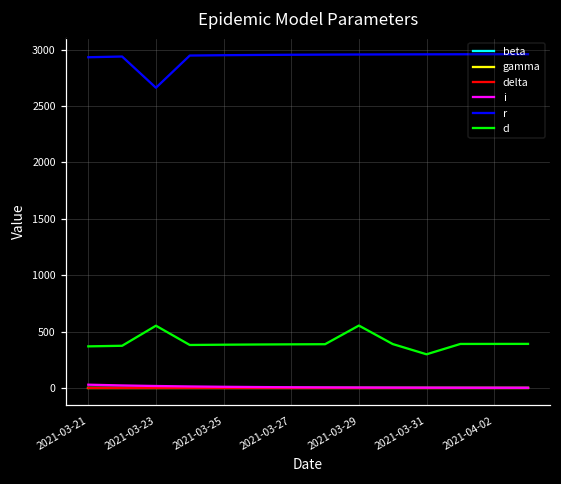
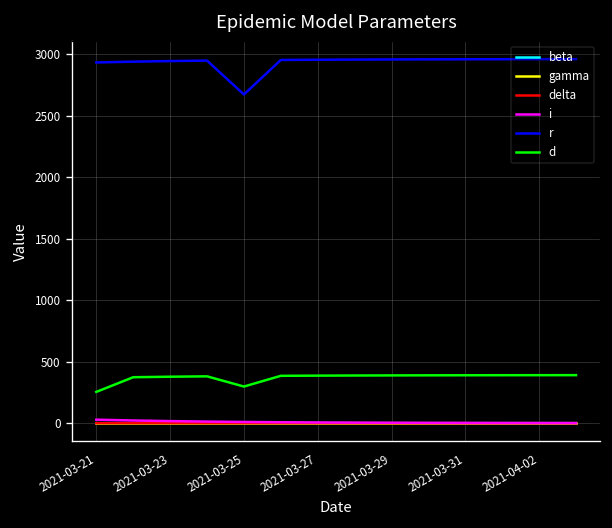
d, 2021-03-21: 370 -> 250
r, 2021-03-23: 2660 -> 2940
d, 2021-03-23: 550 -> 380
r, 2021-03-25: 2950 -> 2670
d, 2021-03-25: 380 -> 300
d, 2021-03-29: 550 -> 390
d, 2021-03-31: 300 -> 390
